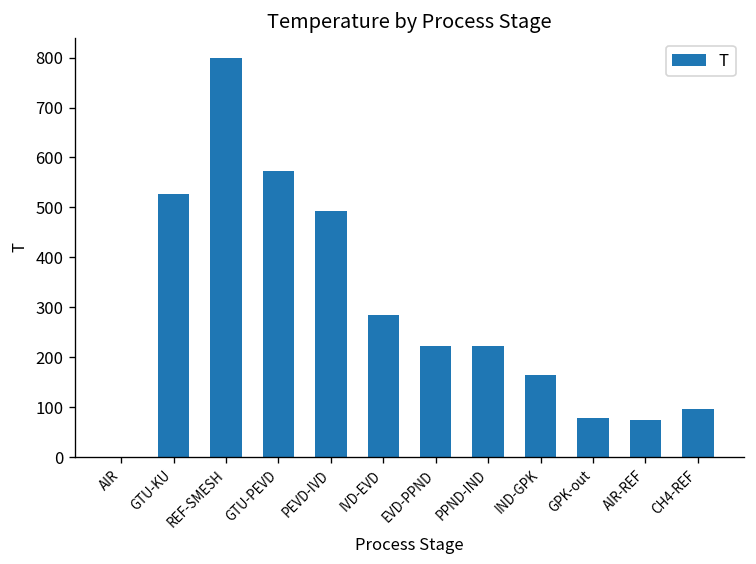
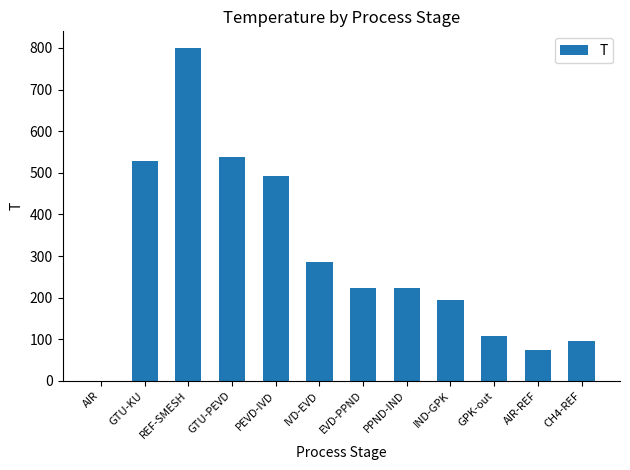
GTU-PEVD: 570 -> 540
IND-GPK: 160 -> 190
GPK-out: 80 -> 110
